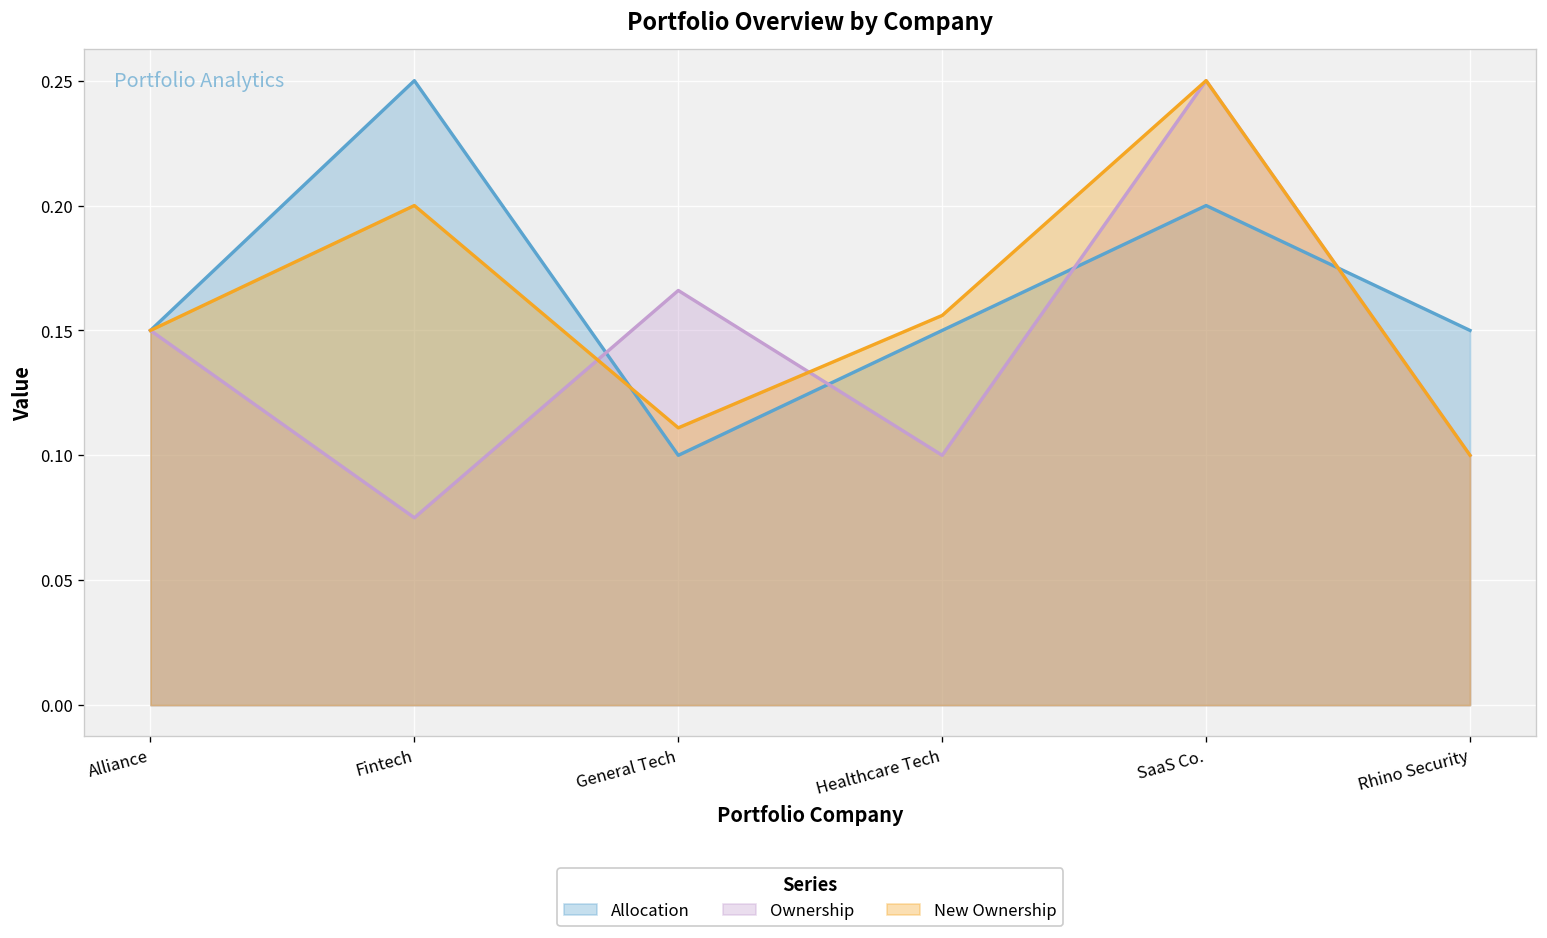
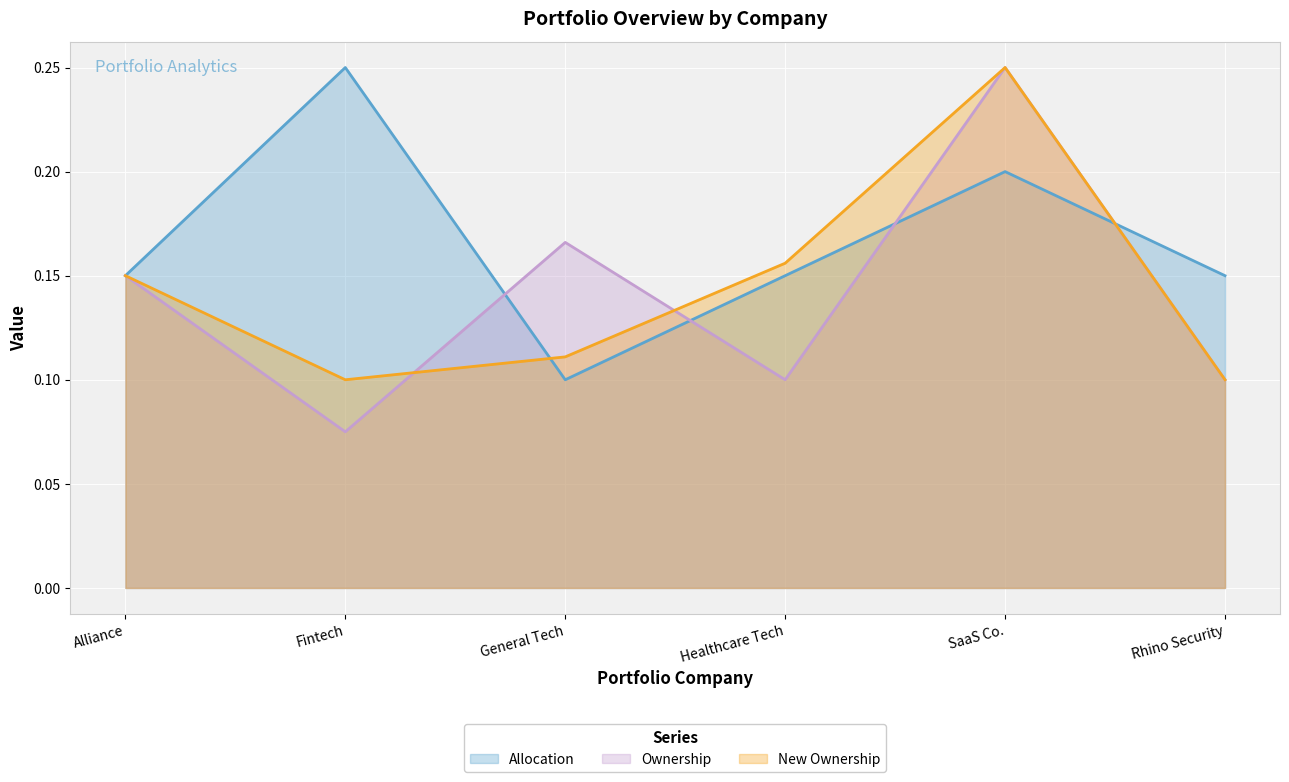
New Ownership, Fintech: 0.2 -> 0.1
